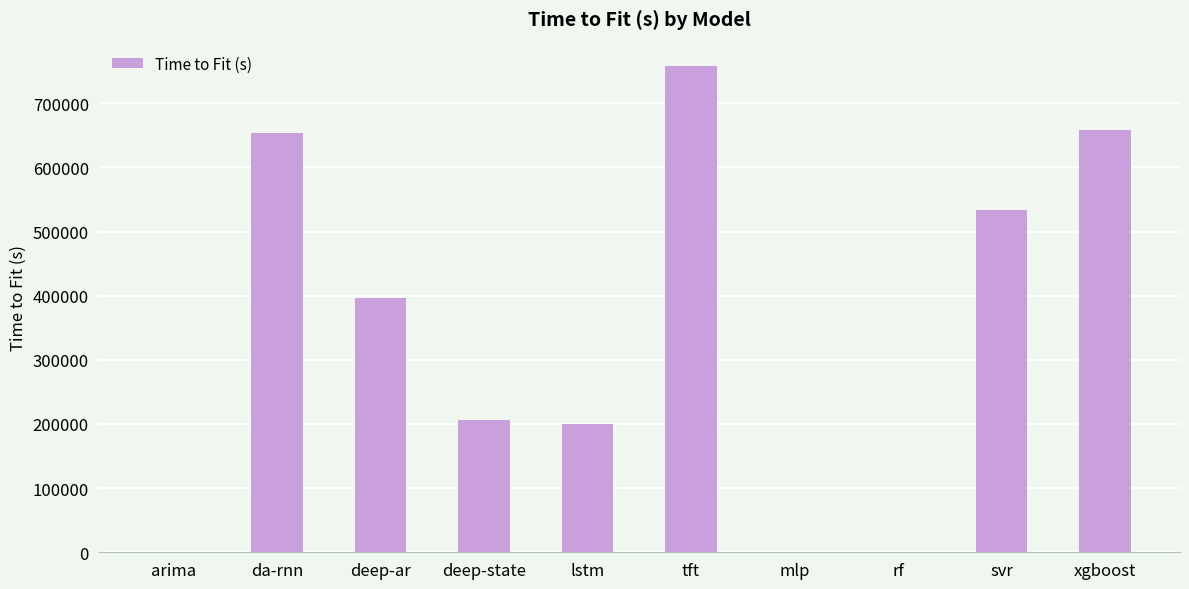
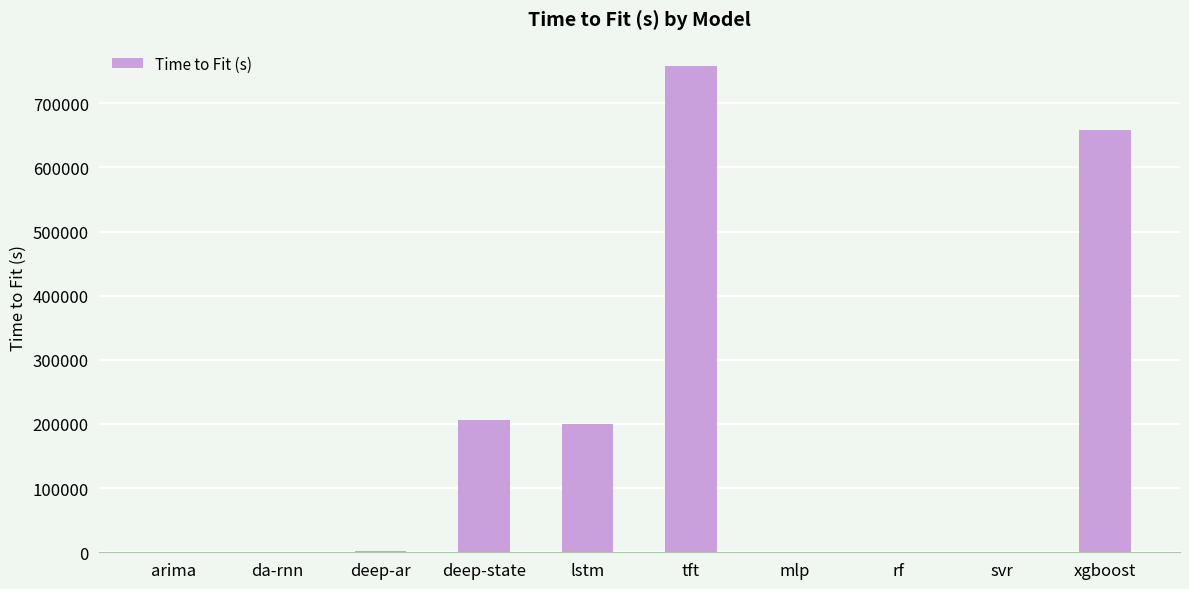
da-rnn: 650000 -> 0
deep-ar: 400000 -> 0
svr: 530000 -> 0
